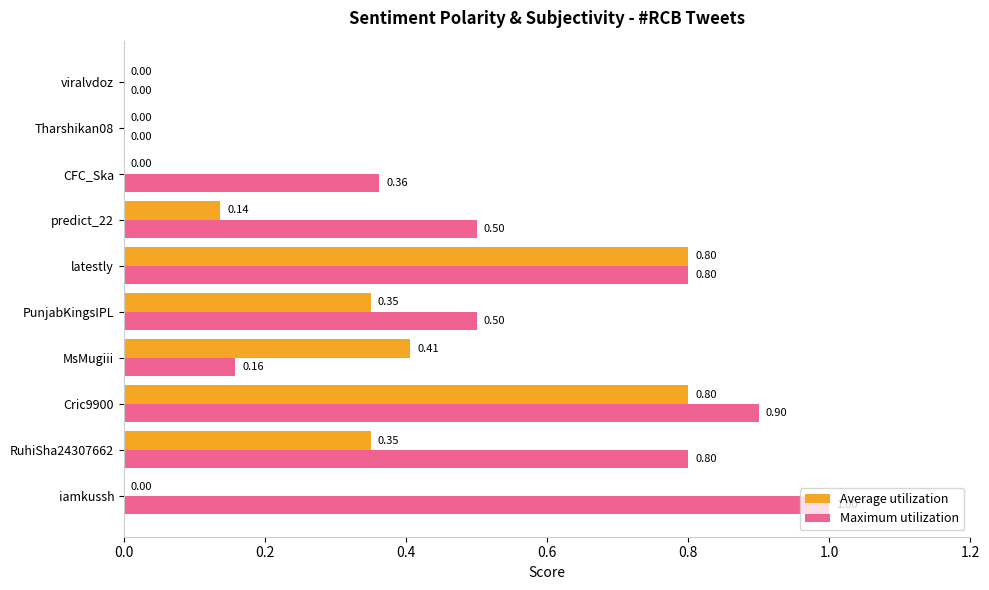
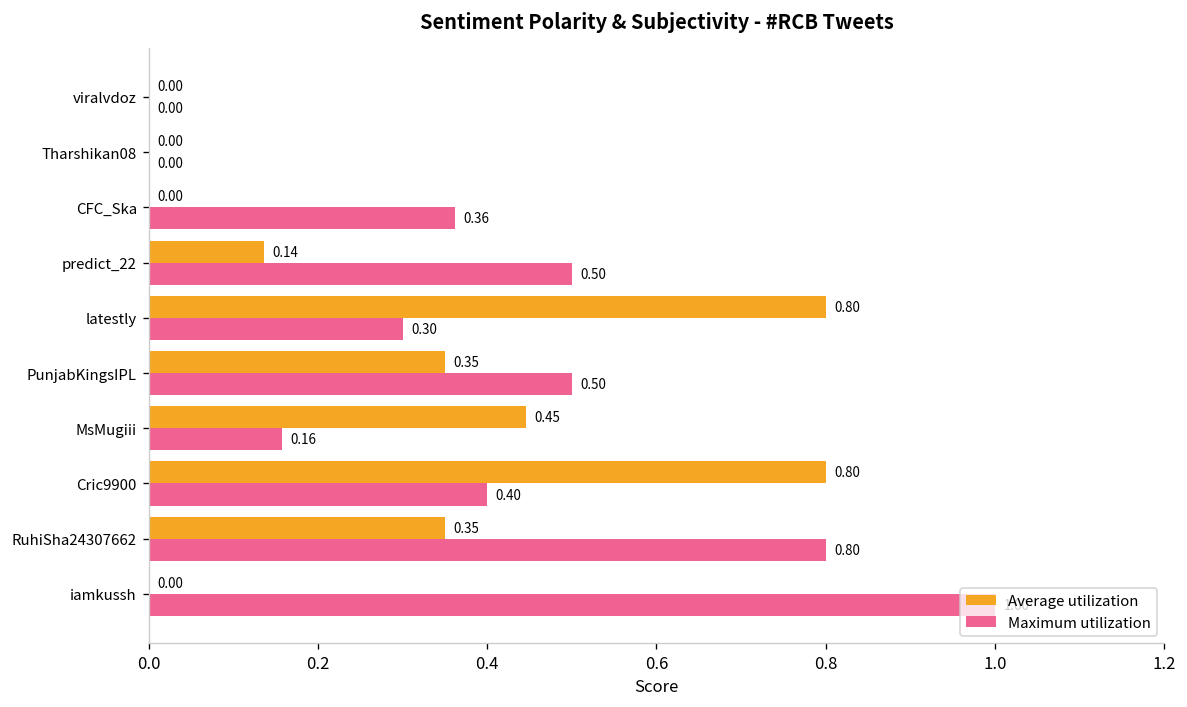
Maximum utilization, latestly: 0.80 -> 0.30
Average utilization, MsMugiii: 0.41 -> 0.45
Maximum utilization, Cric9900: 0.90 -> 0.40
